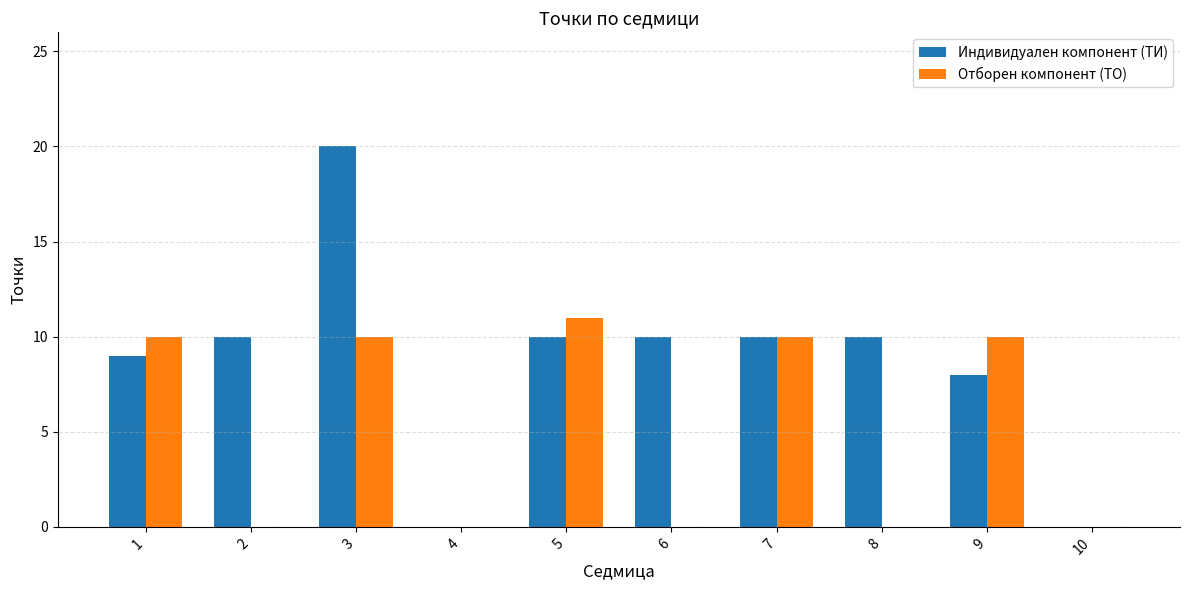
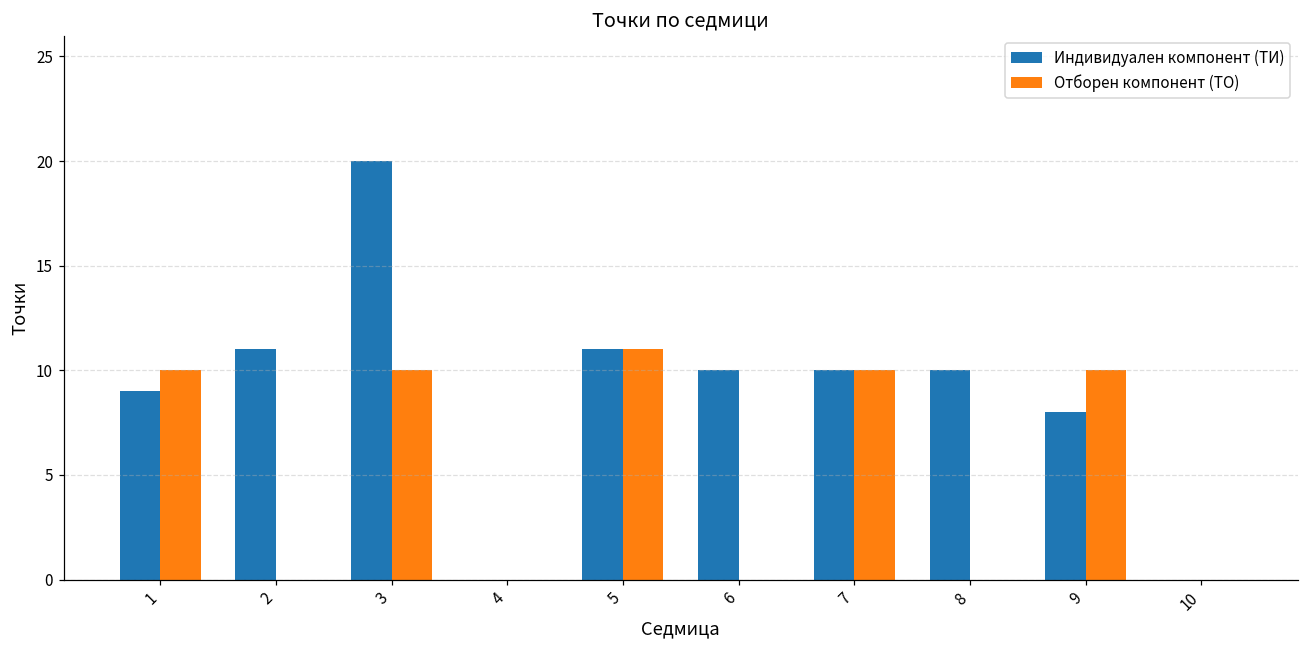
Индивидуален компонент (ТИ), 2: 10 -> 11
Индивидуален компонент (ТИ), 5: 10 -> 11
